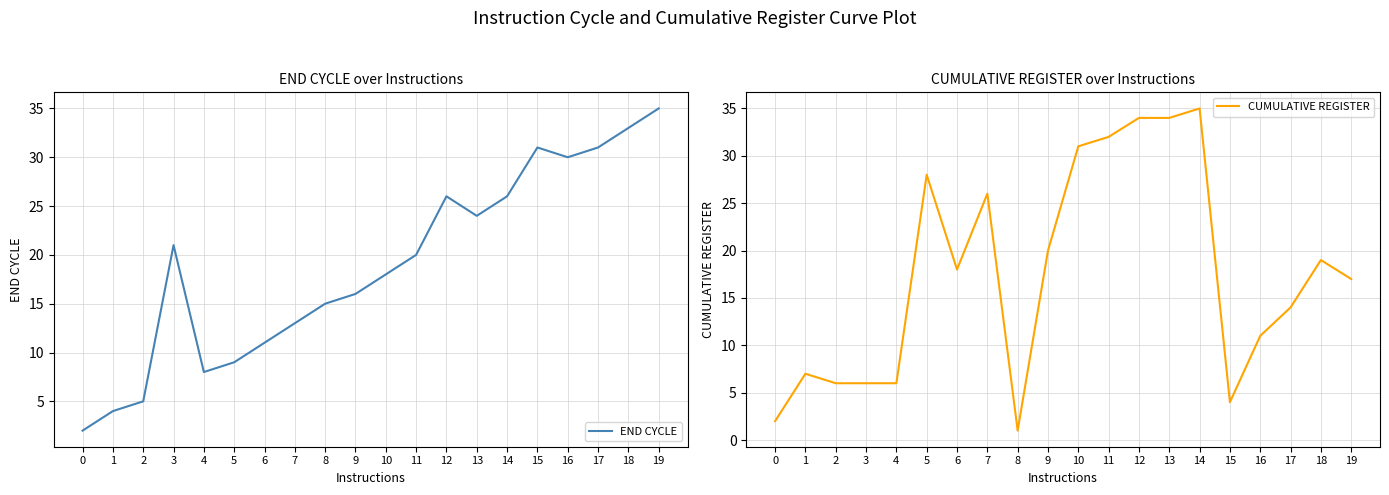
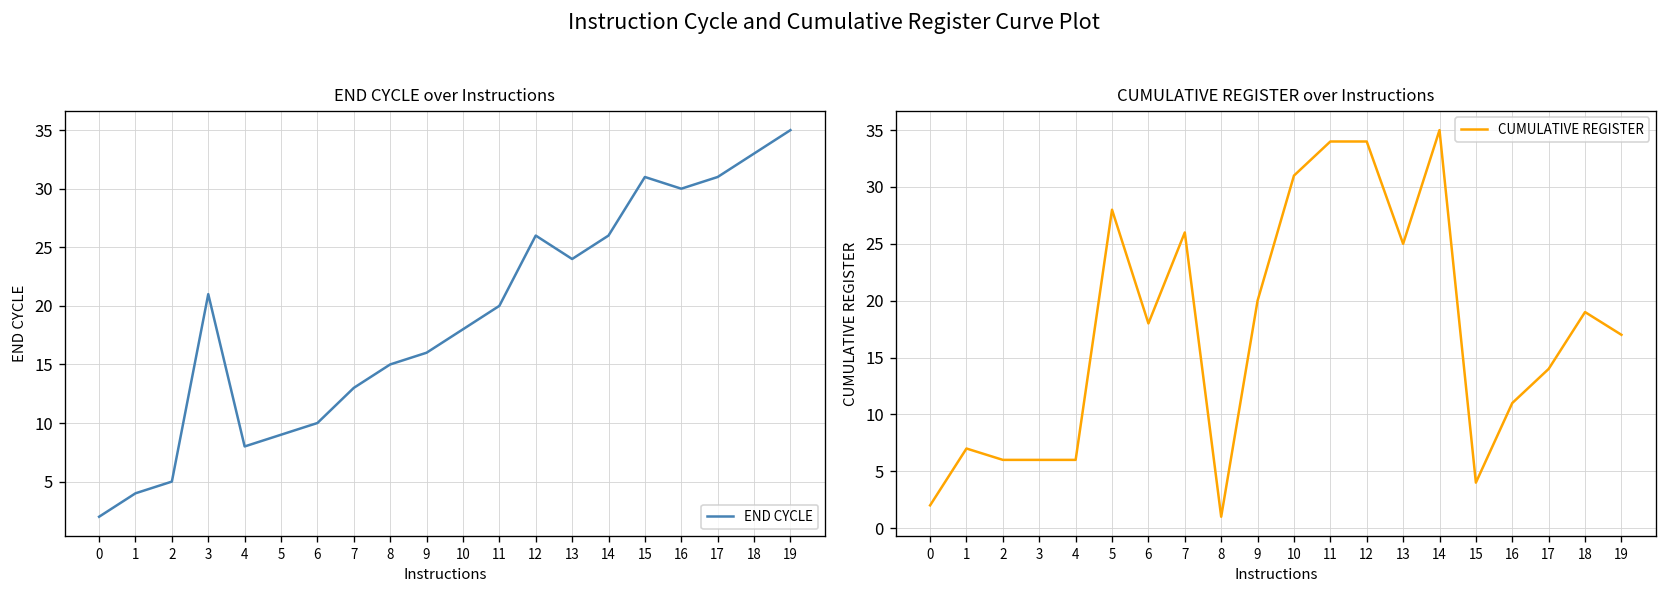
END CYCLE over Instructions, 6: 11 -> 10
CUMULATIVE REGISTER over Instructions, 11: 32 -> 34
CUMULATIVE REGISTER over Instructions, 13: 34 -> 25
